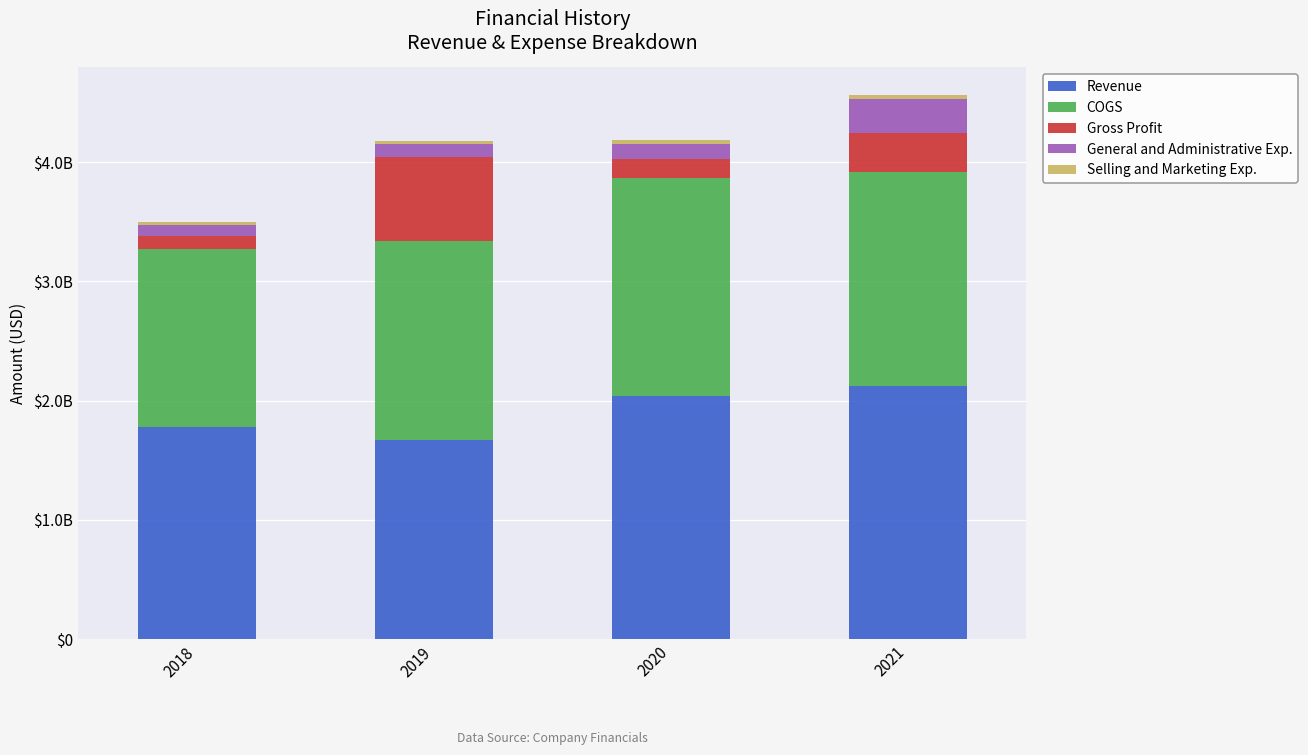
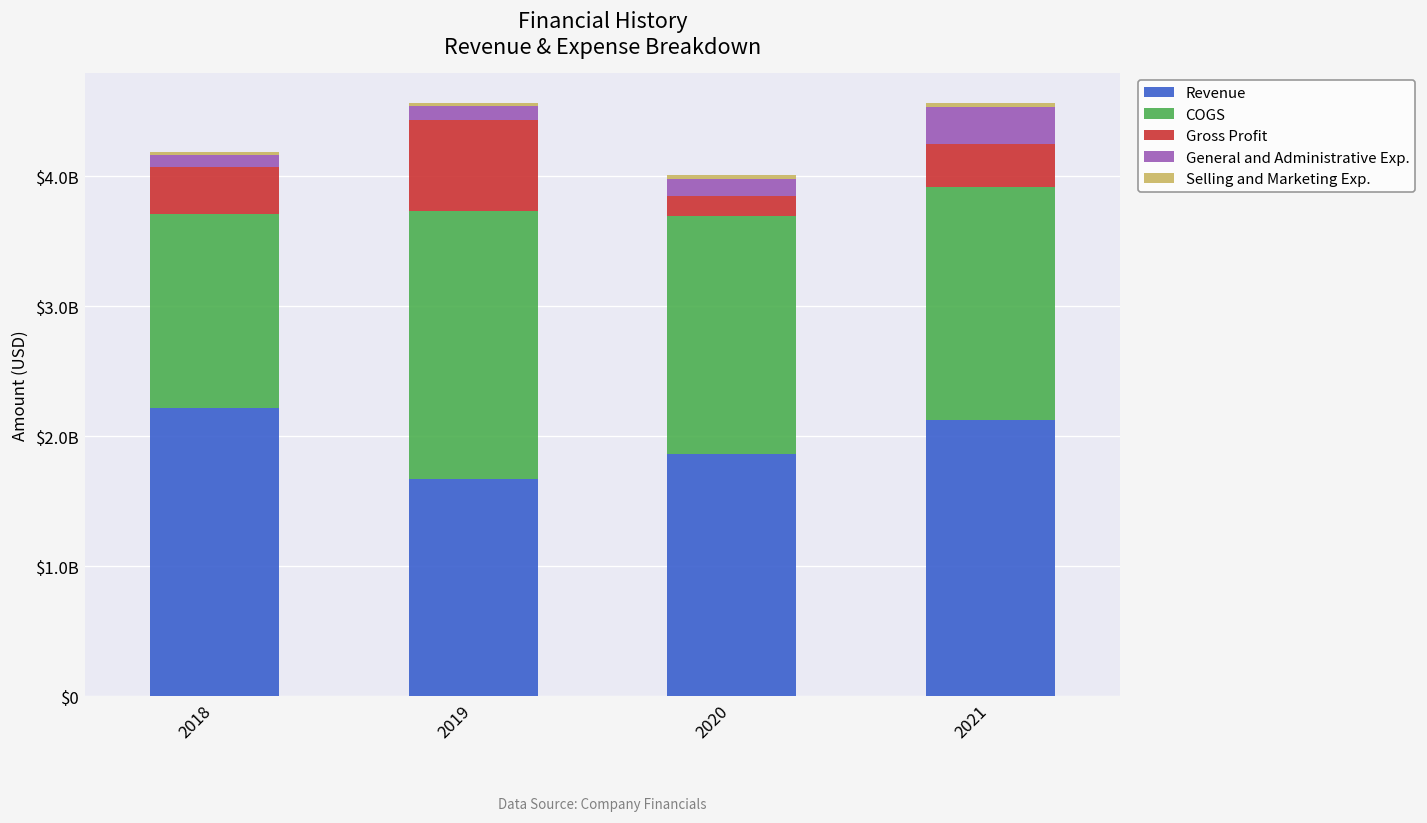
Revenue, 2018: $1780000000 -> $2220000000
Gross Profit, 2018: $110000000 -> $360000000
COGS, 2019: $1670000000 -> $2060000000
Revenue, 2020: $2040000000 -> $1870000000
